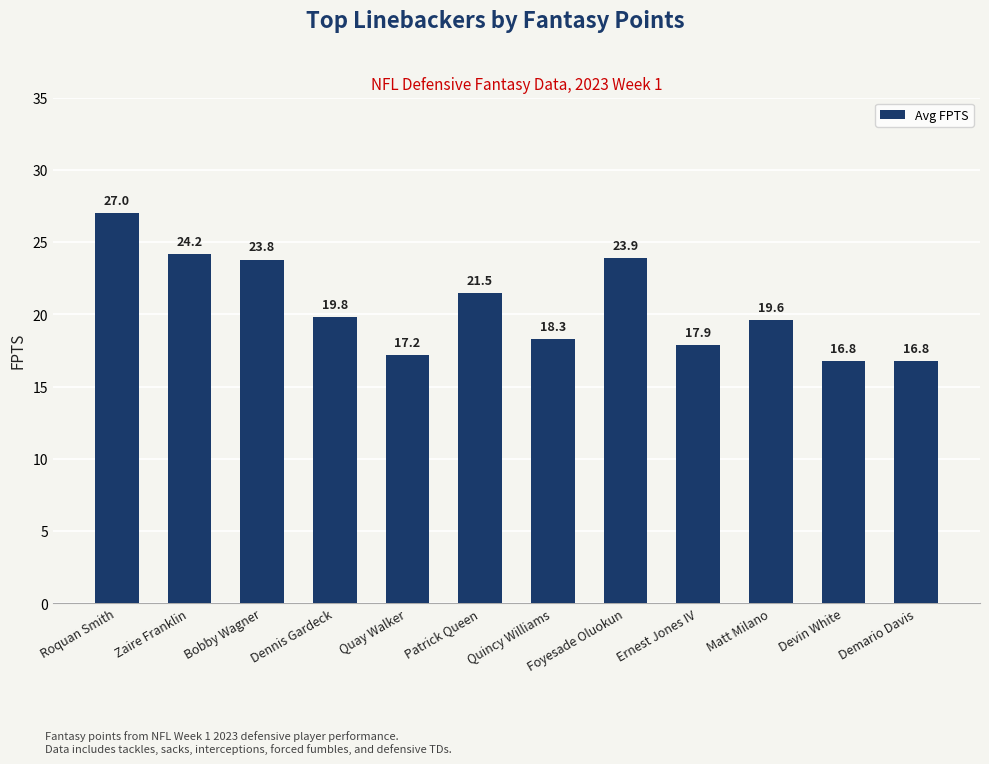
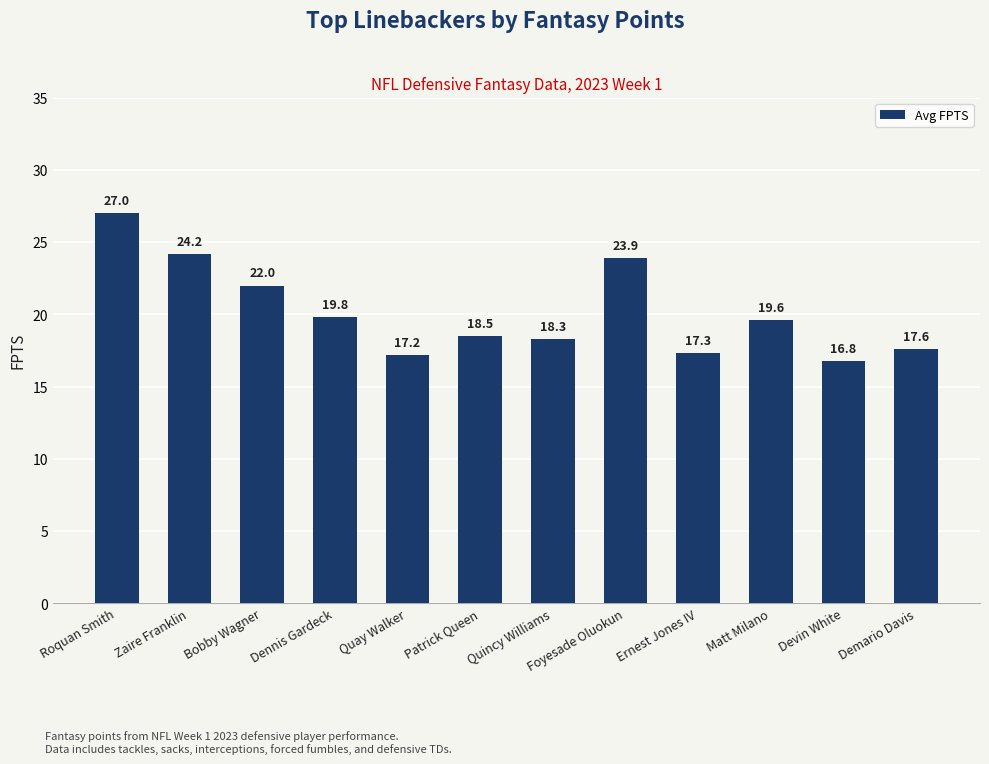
Bobby Wagner: 23.8 -> 22.0
Patrick Queen: 21.5 -> 18.5
Ernest Jones IV: 17.9 -> 17.3
Demario Davis: 16.8 -> 17.6
